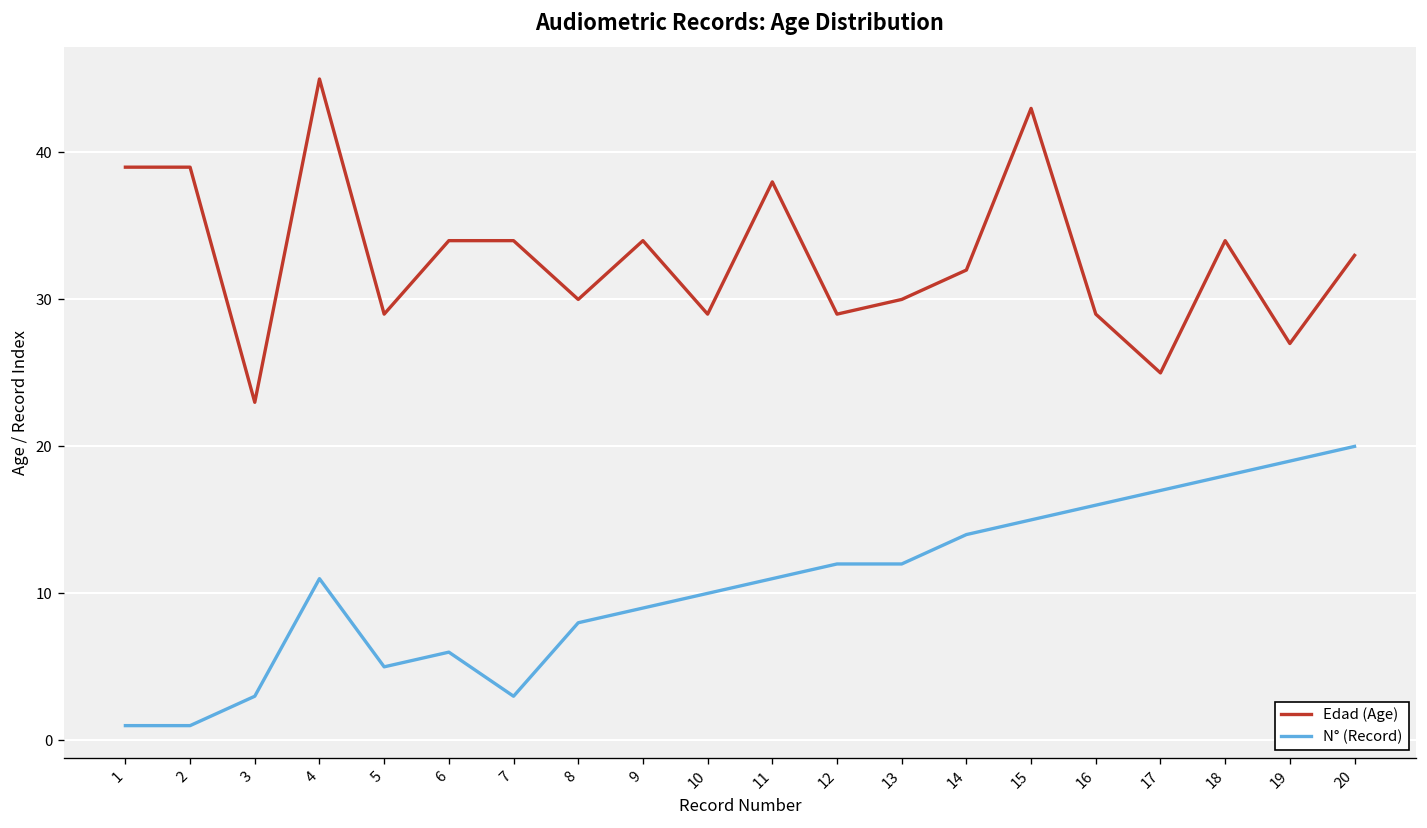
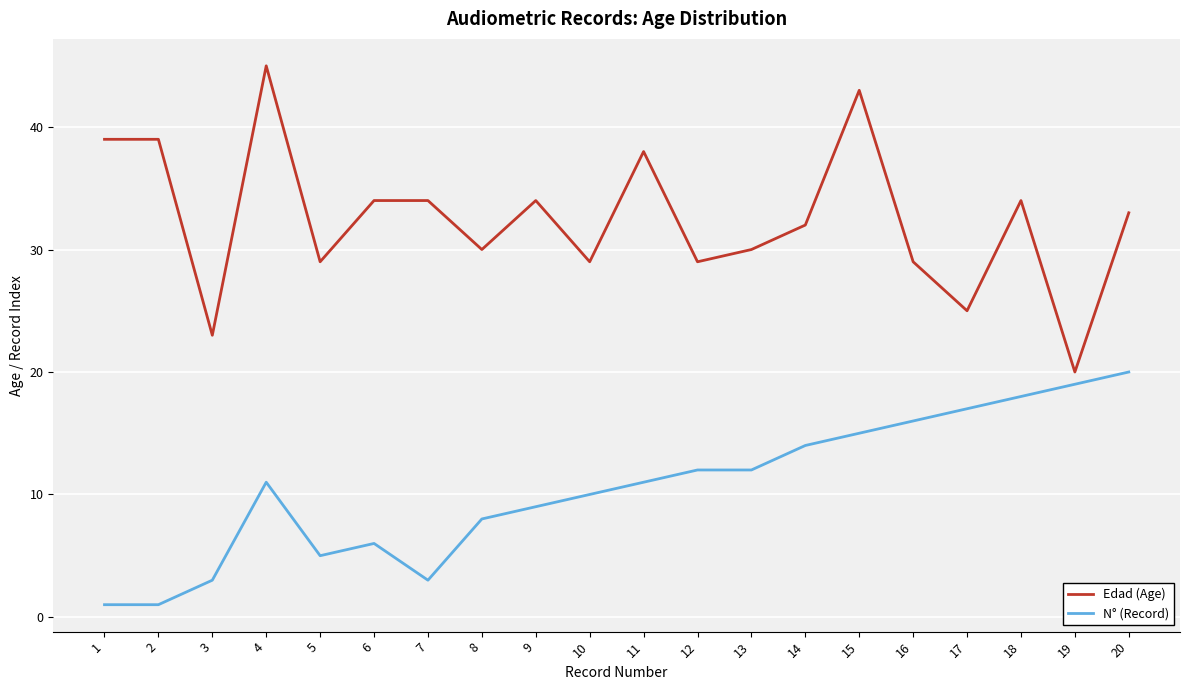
Edad (Age), 19: 27 -> 20
